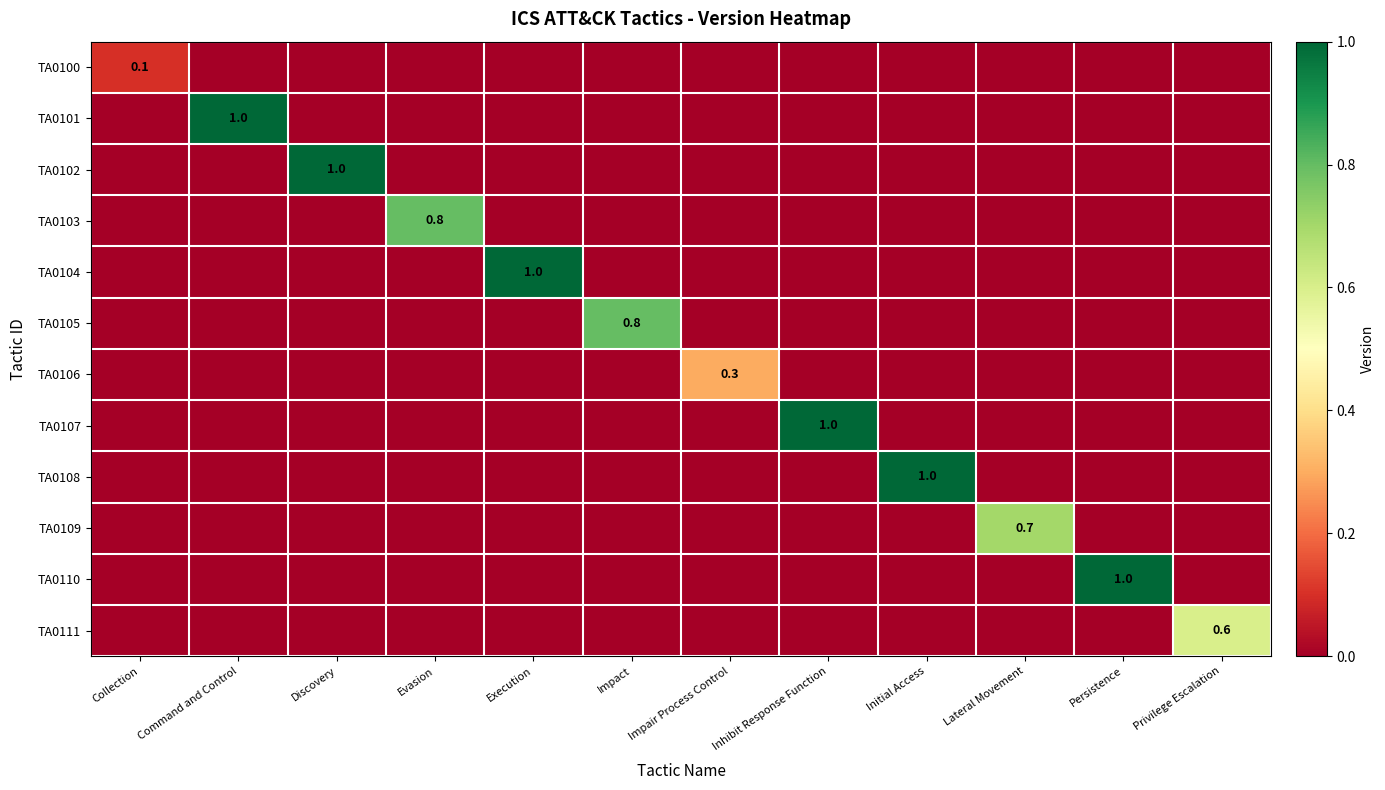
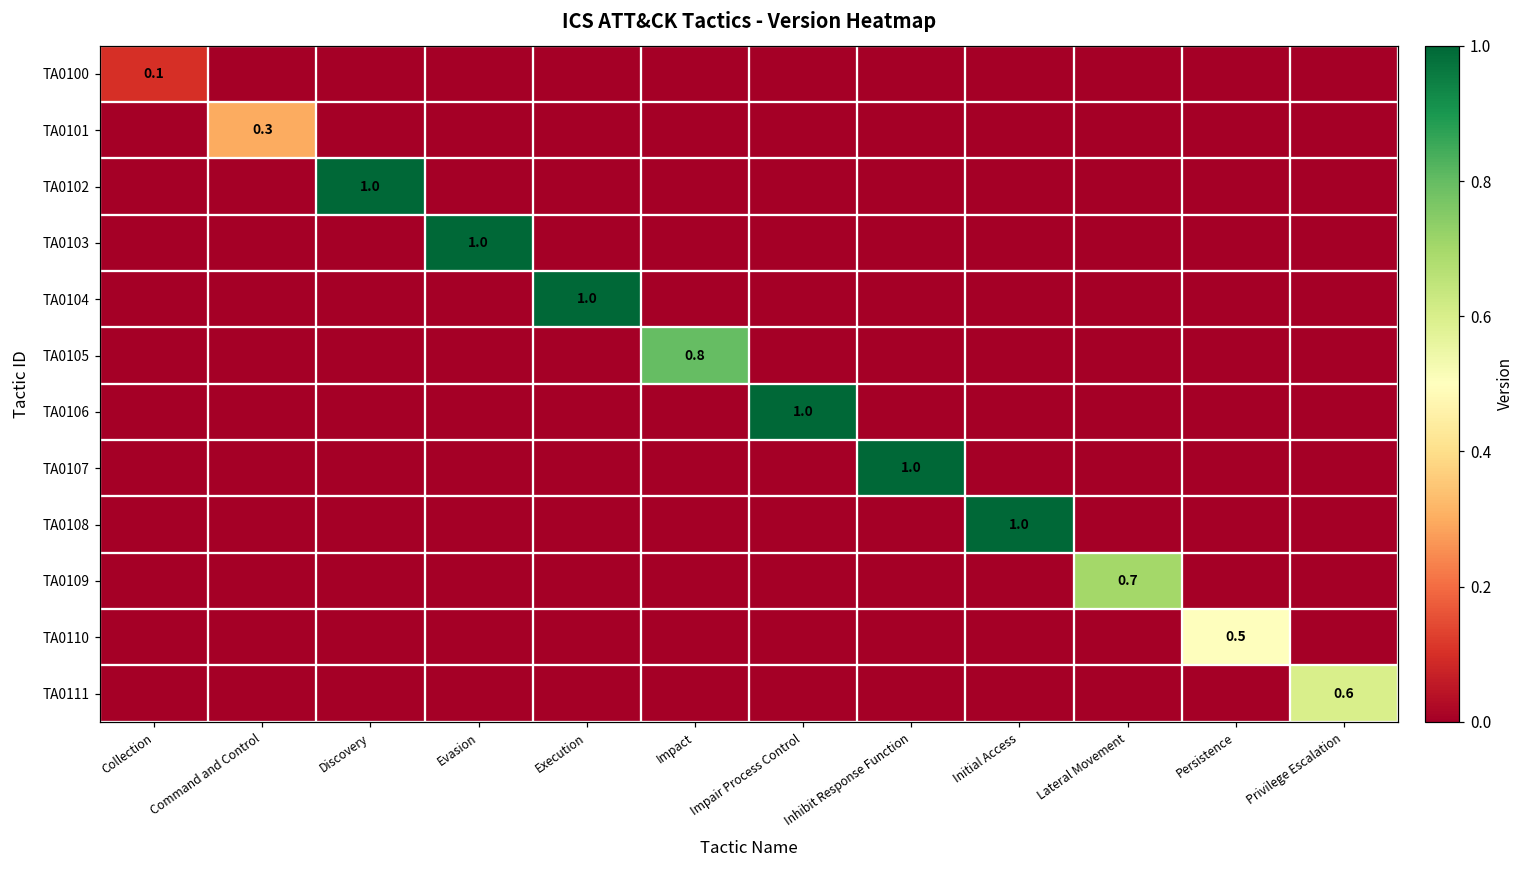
TA0101, Command and Control: 1.0 -> 0.3
TA0103, Evasion: 0.8 -> 1.0
TA0106, Impair Process Control: 0.3 -> 1.0
TA0110, Persistence: 1.0 -> 0.5
